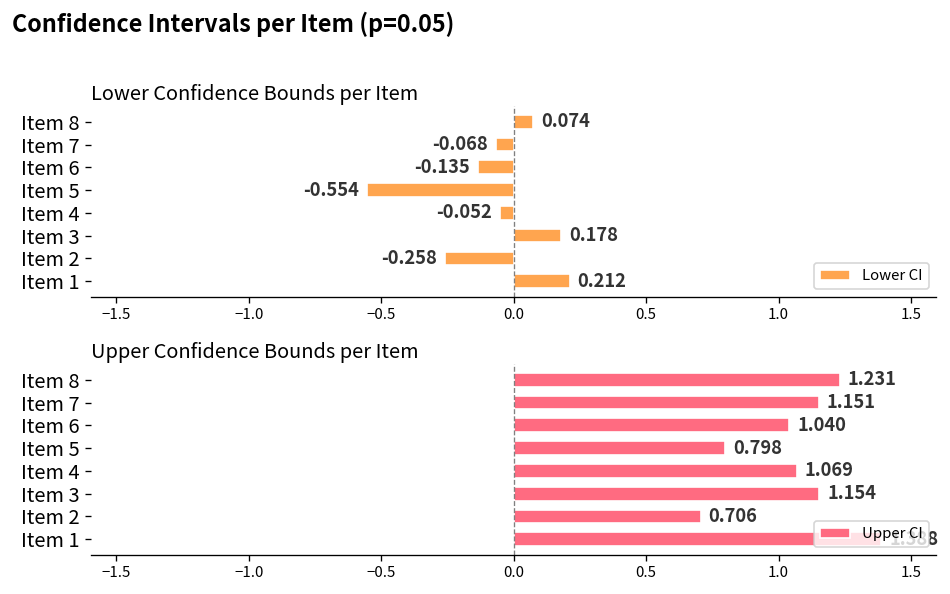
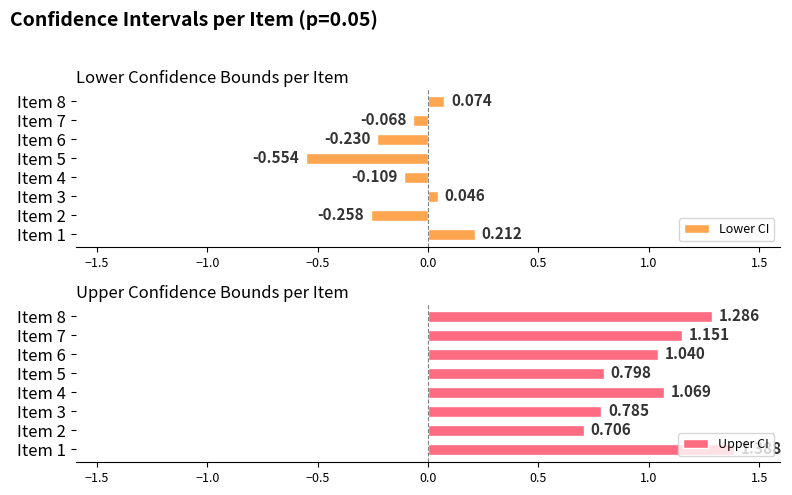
Lower Confidence Bounds per Item, Item 6: -0.135 -> -0.230
Lower Confidence Bounds per Item, Item 4: -0.052 -> -0.109
Lower Confidence Bounds per Item, Item 3: 0.178 -> 0.046
Upper Confidence Bounds per Item, Item 8: 1.231 -> 1.286
Upper Confidence Bounds per Item, Item 3: 1.154 -> 0.785
